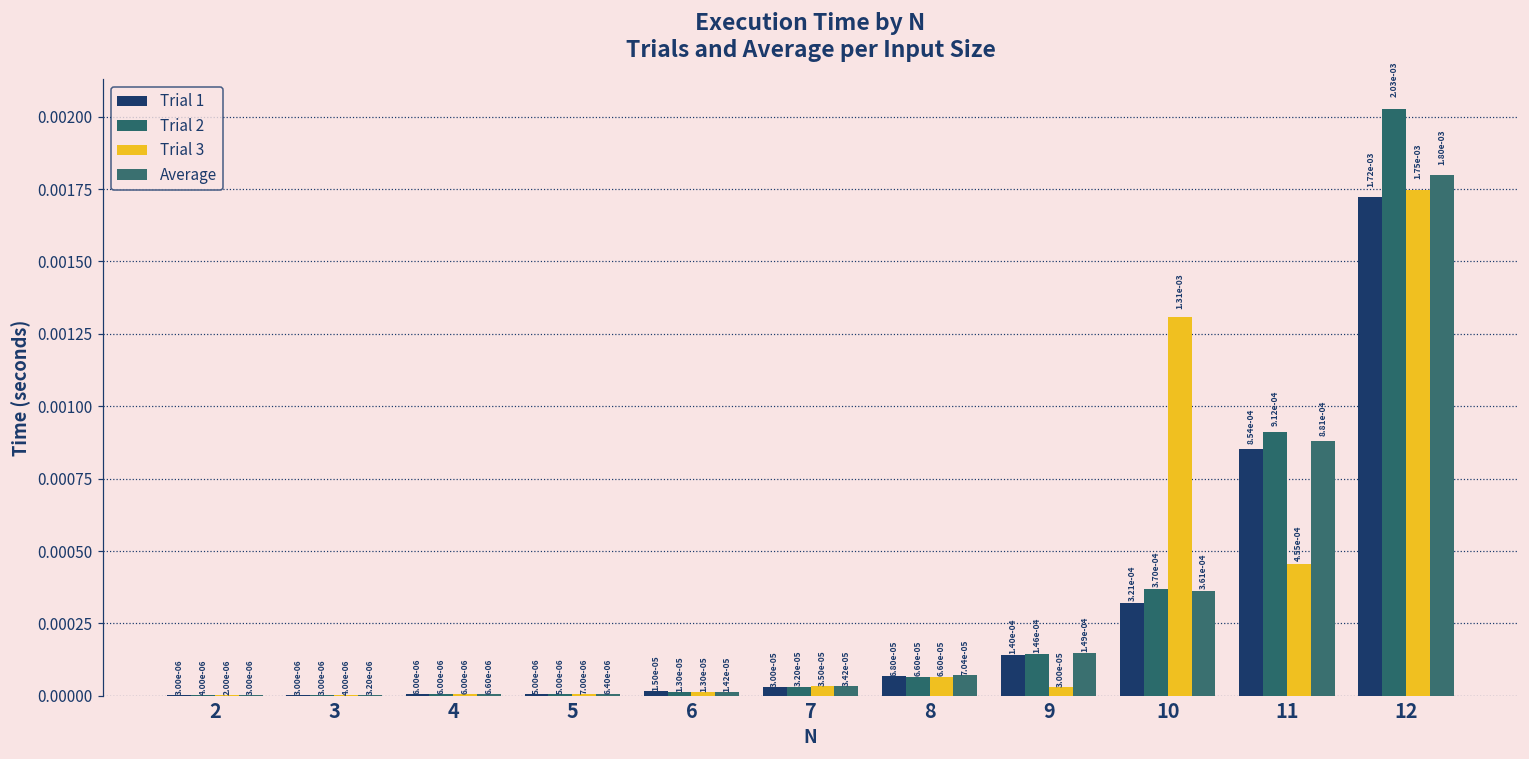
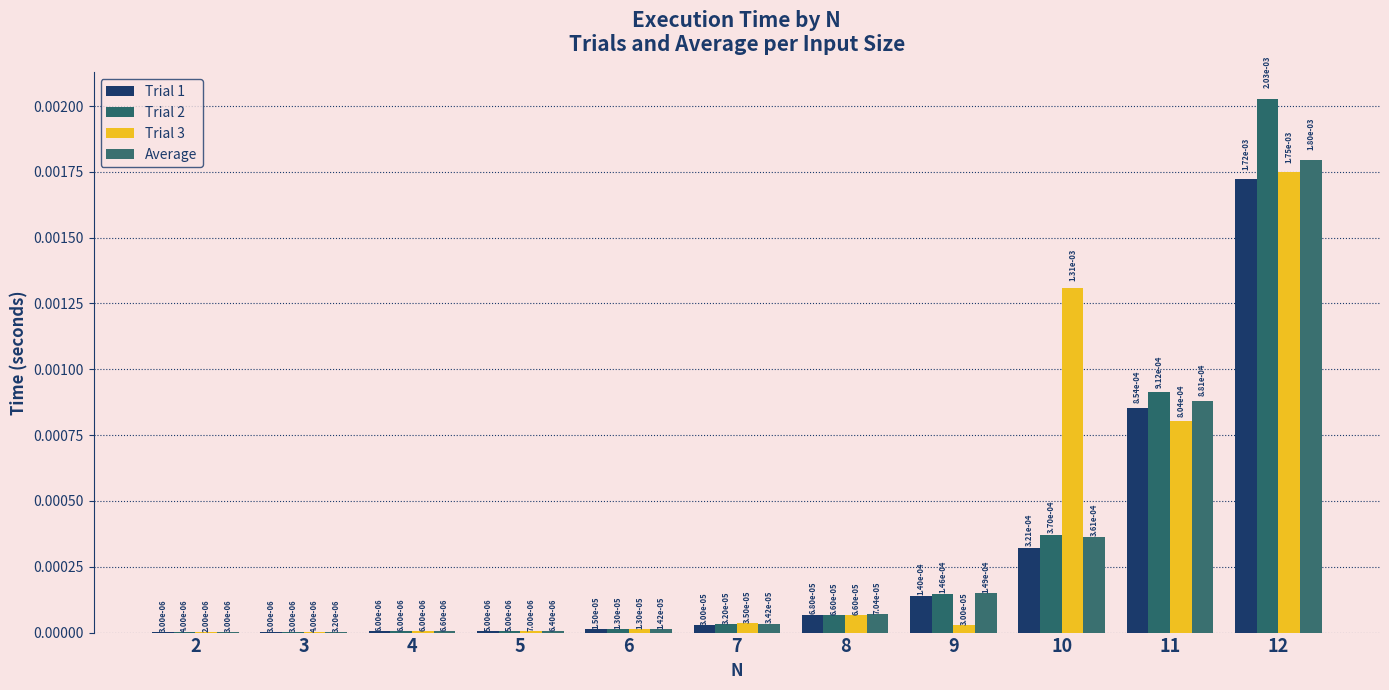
Trial 3, 11: 4.55e-04 -> 8.04e-04
